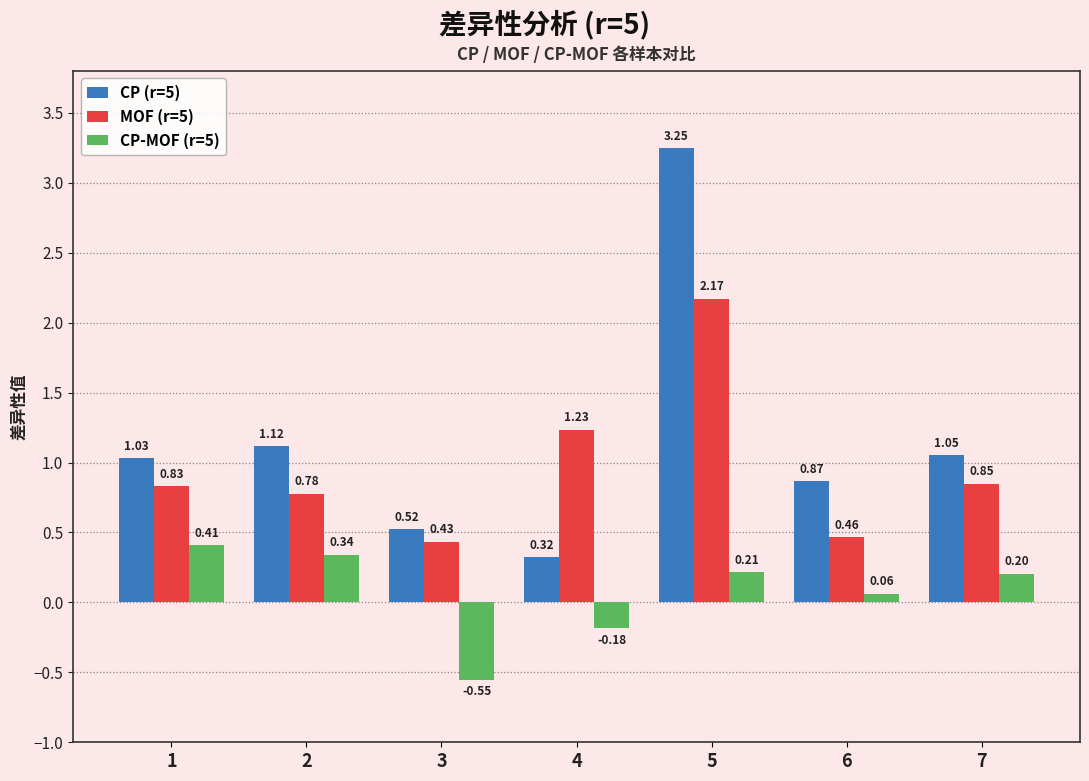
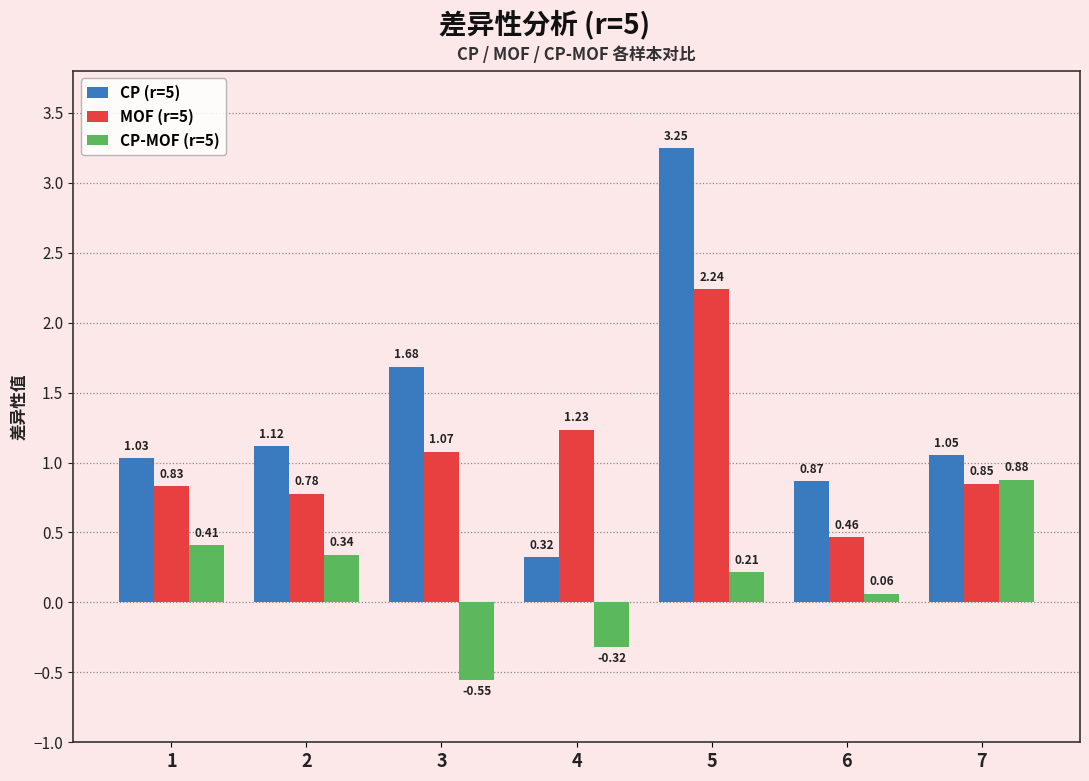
CP (r=5), 3: 0.52 -> 1.68
MOF (r=5), 3: 0.43 -> 1.07
CP-MOF (r=5), 4: -0.18 -> -0.32
MOF (r=5), 5: 2.17 -> 2.24
CP-MOF (r=5), 7: 0.20 -> 0.88
